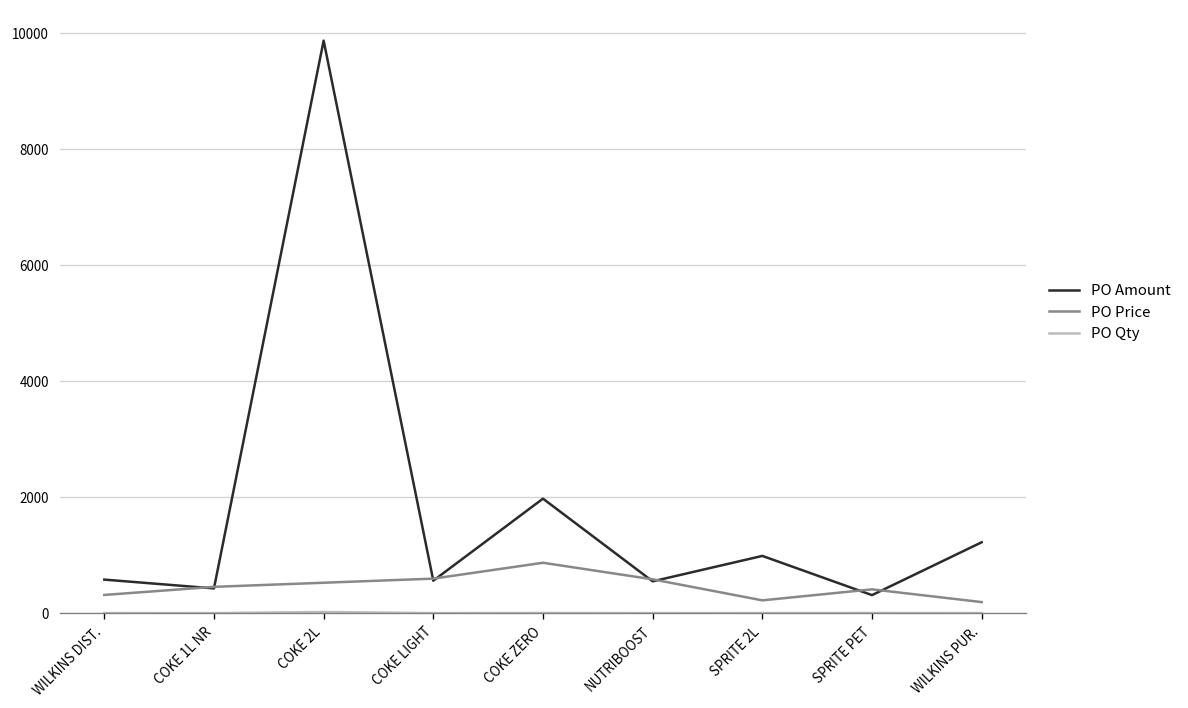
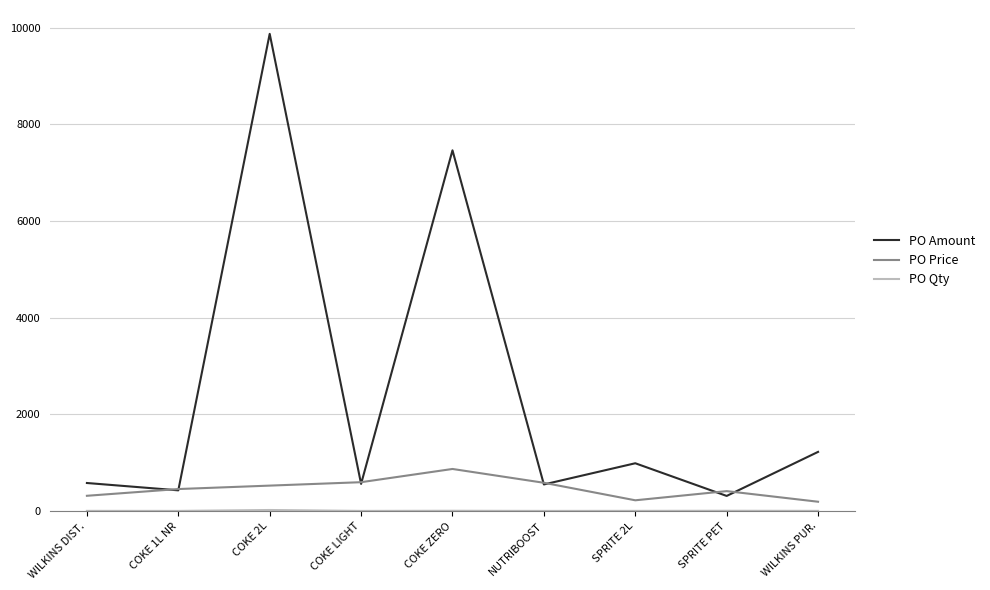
PO Amount, COKE ZERO: 2000 -> 7500
